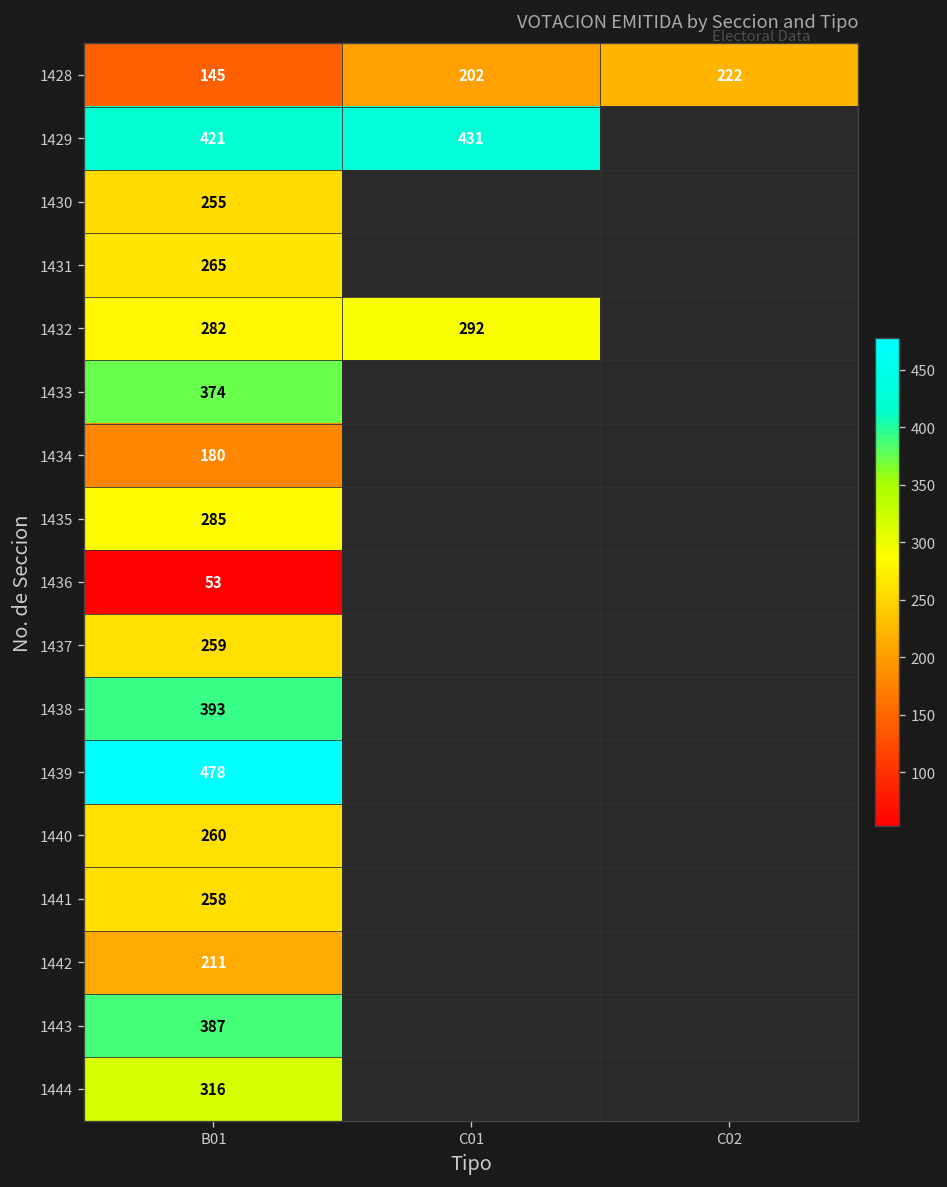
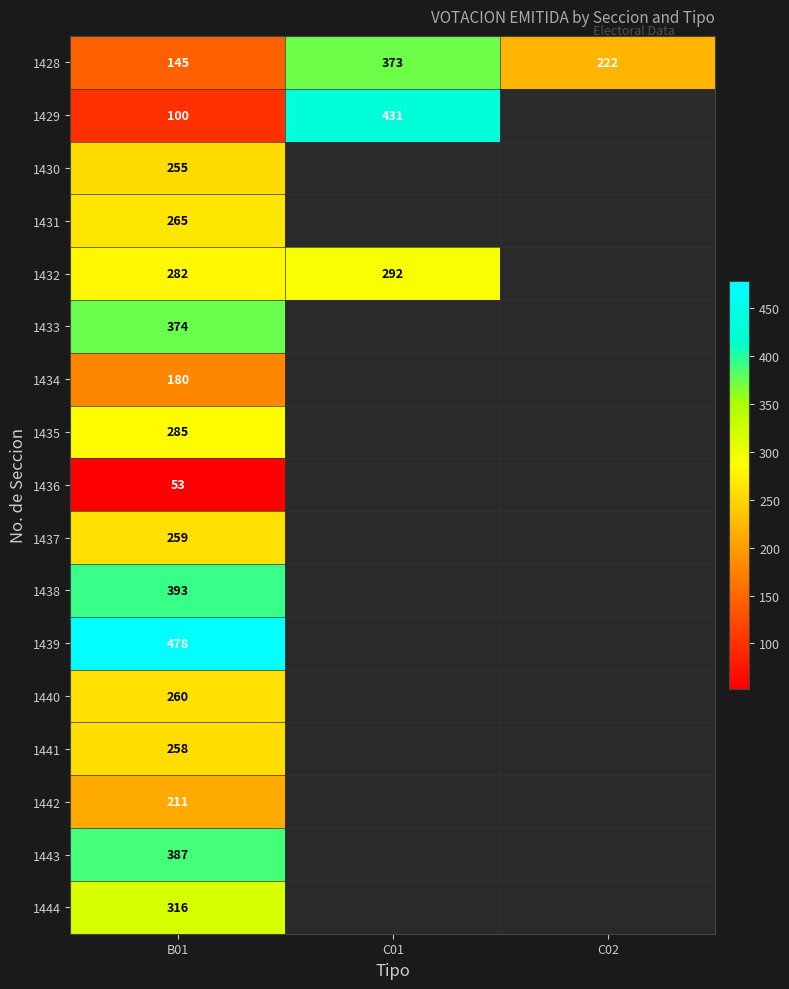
1428, C01: 202 -> 373
1429, B01: 421 -> 100
